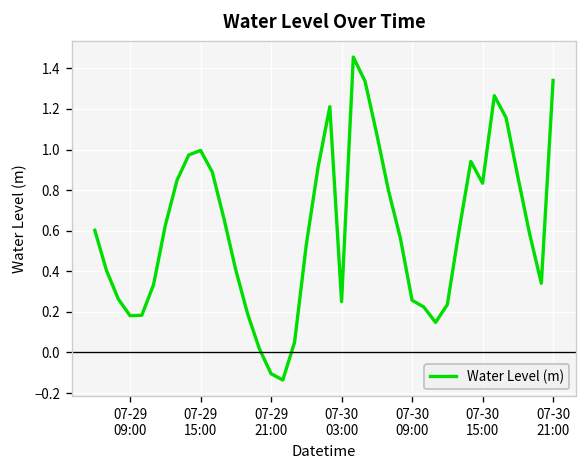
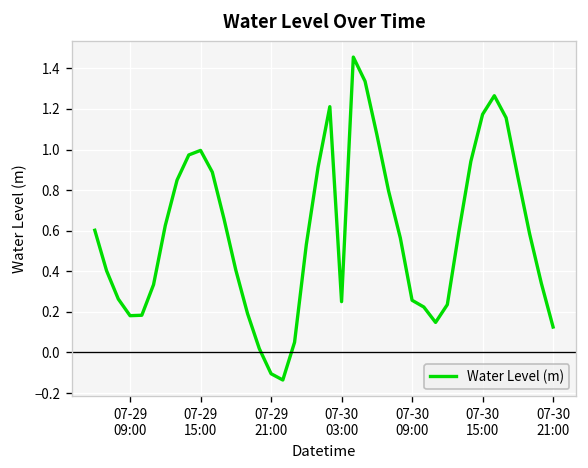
07-30 15:00: 0.83 -> 1.17
07-30 21:00: 1.34 -> 0.13
